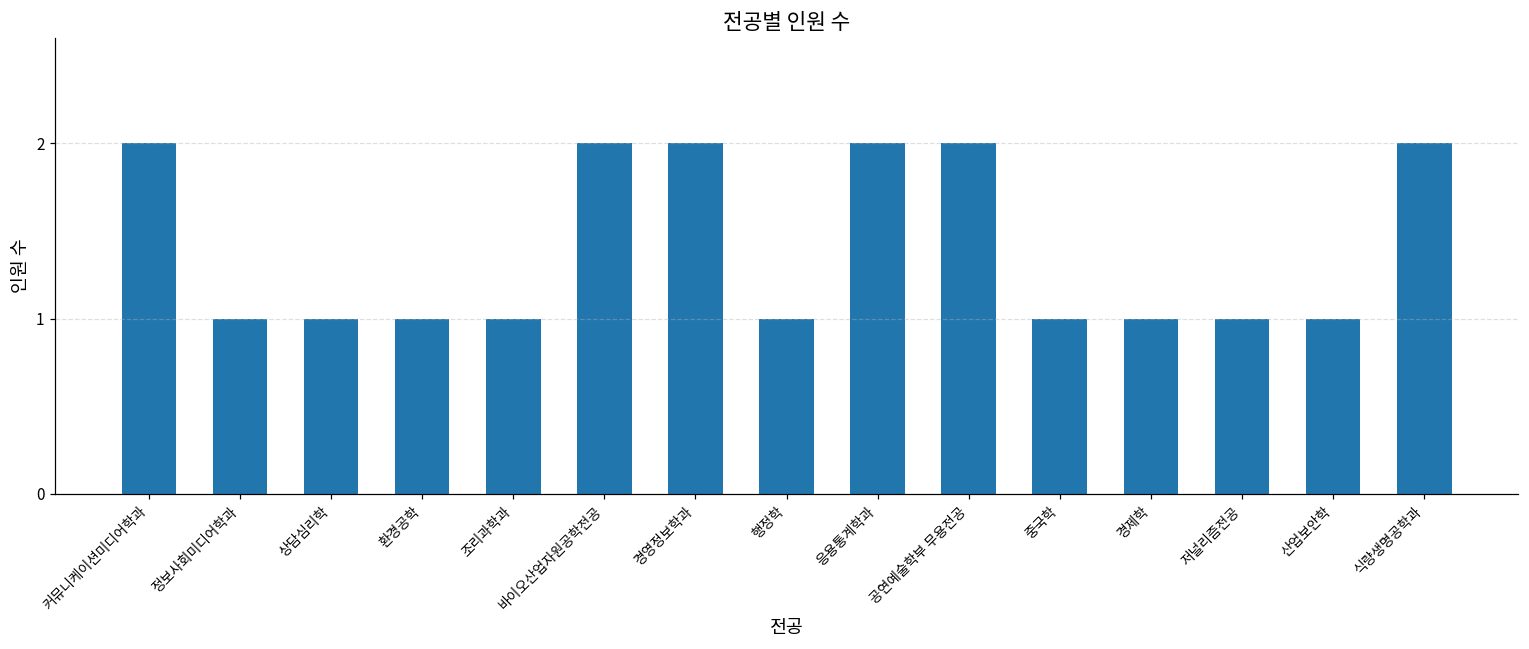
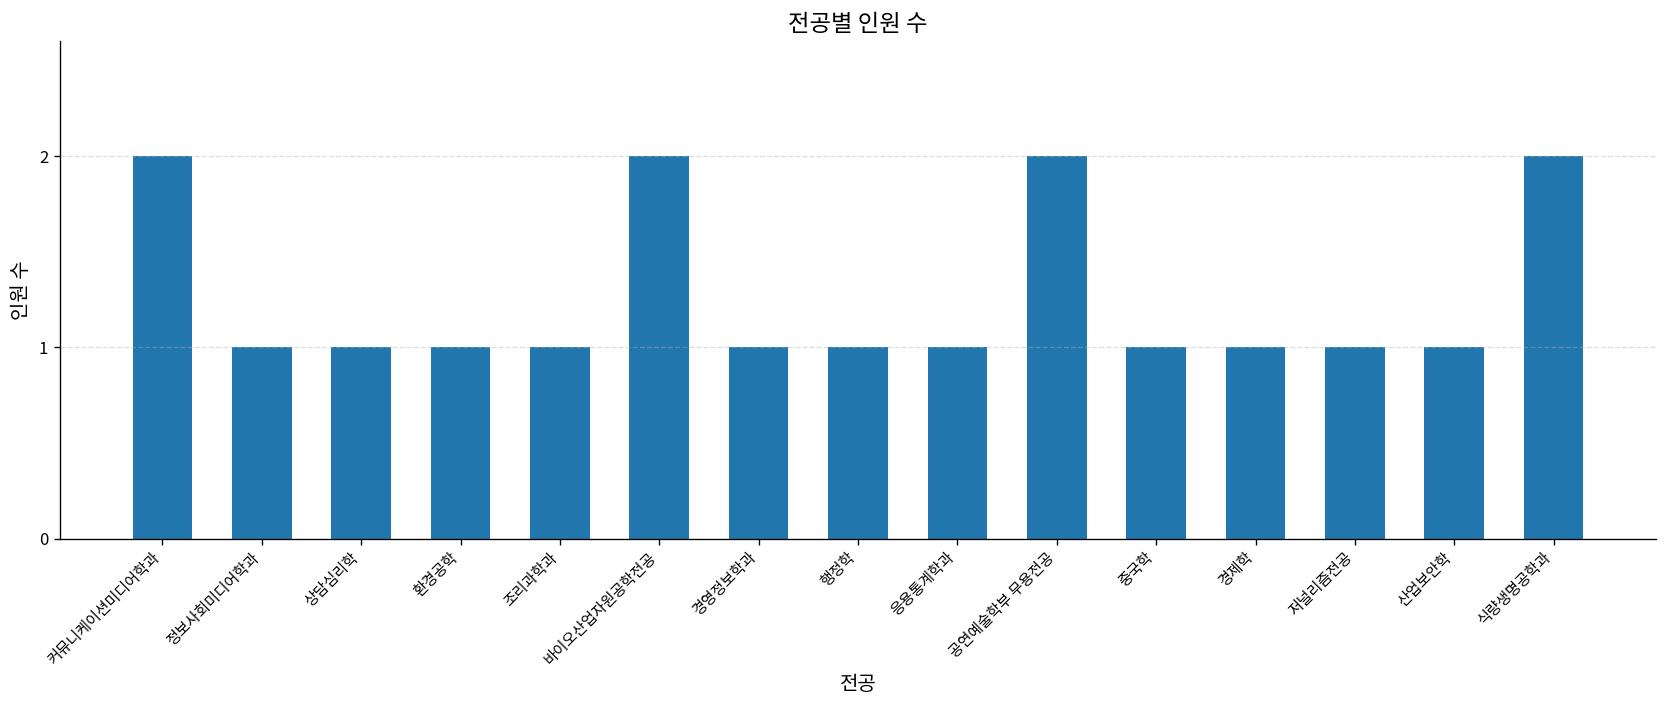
경영정보학과: 2 -> 1
응용통계학과: 2 -> 1
